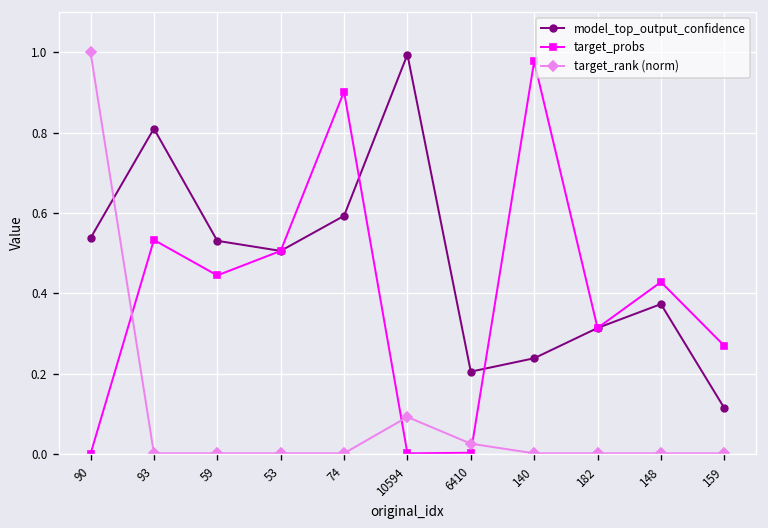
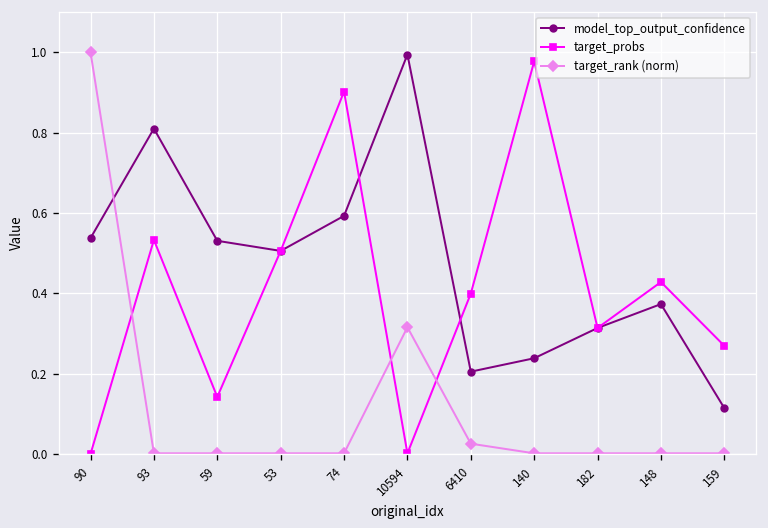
target_probs, 59: 0.44 -> 0.14
target_rank (norm), 10594: 0.09 -> 0.32
target_probs, 6410: 0.00 -> 0.40
